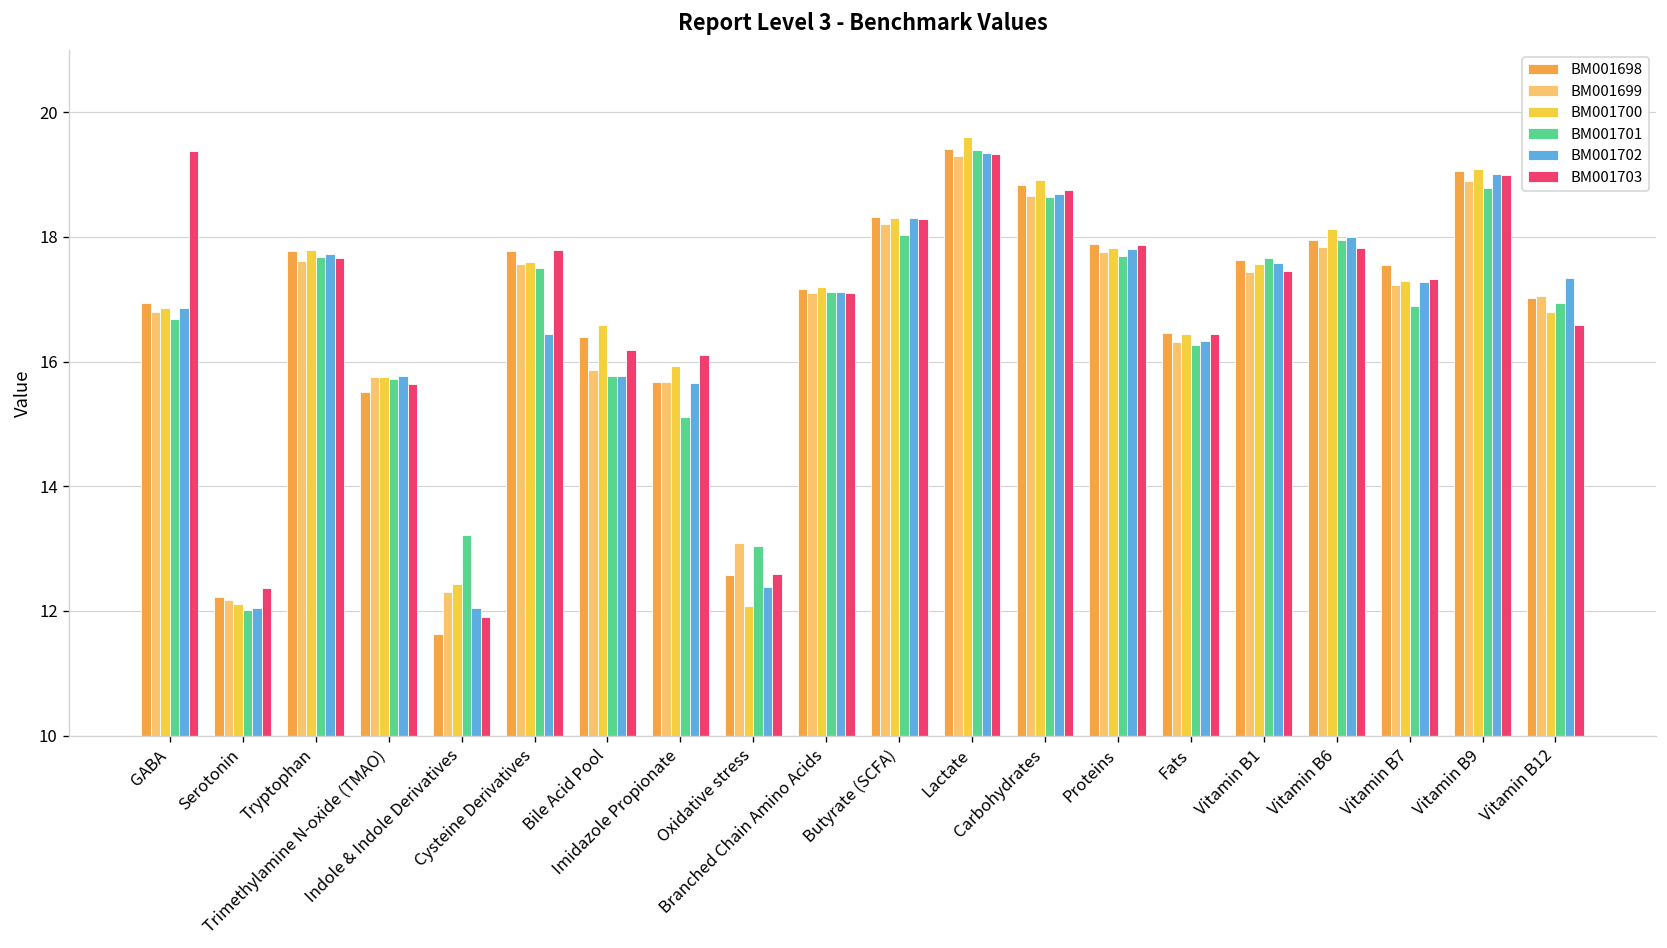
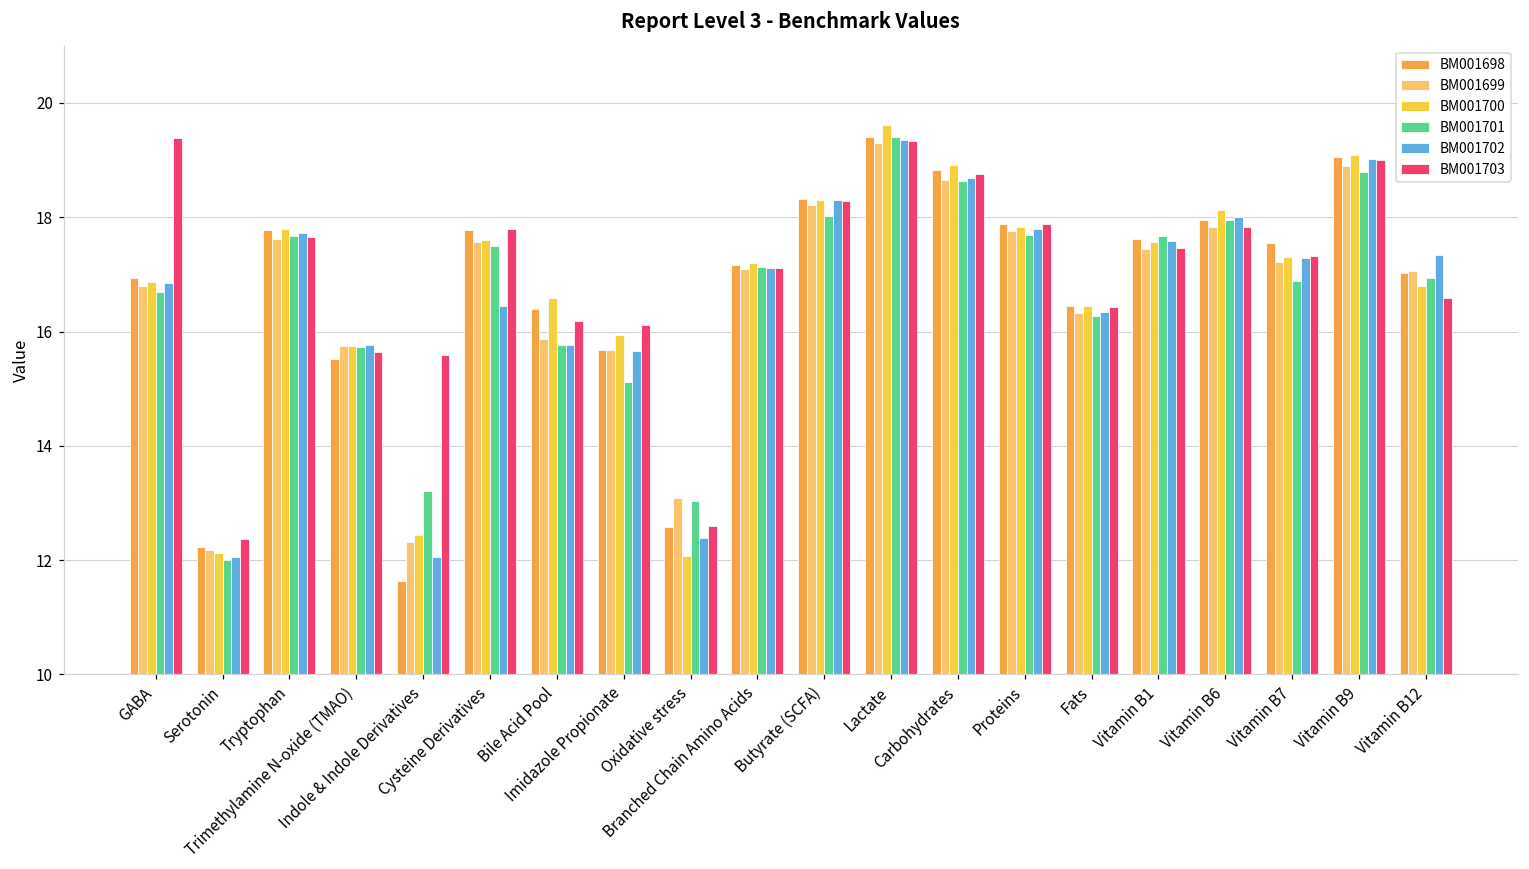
BM001703, Indole & Indole Derivatives: 11.9 -> 15.6
